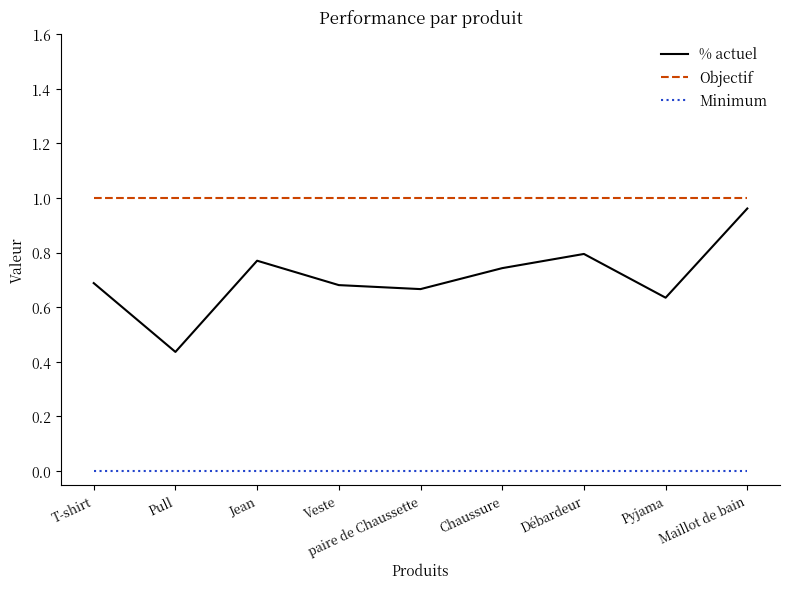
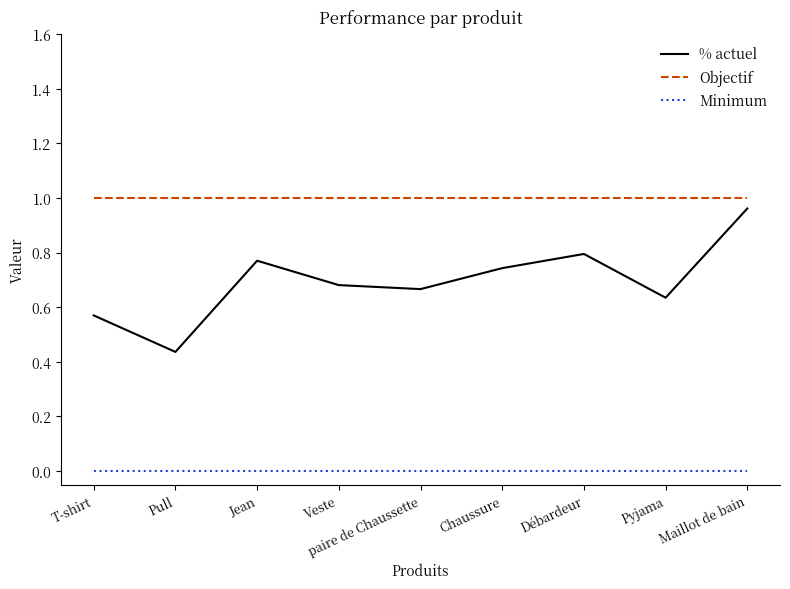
% actuel, T-shirt: 0.69 -> 0.57
